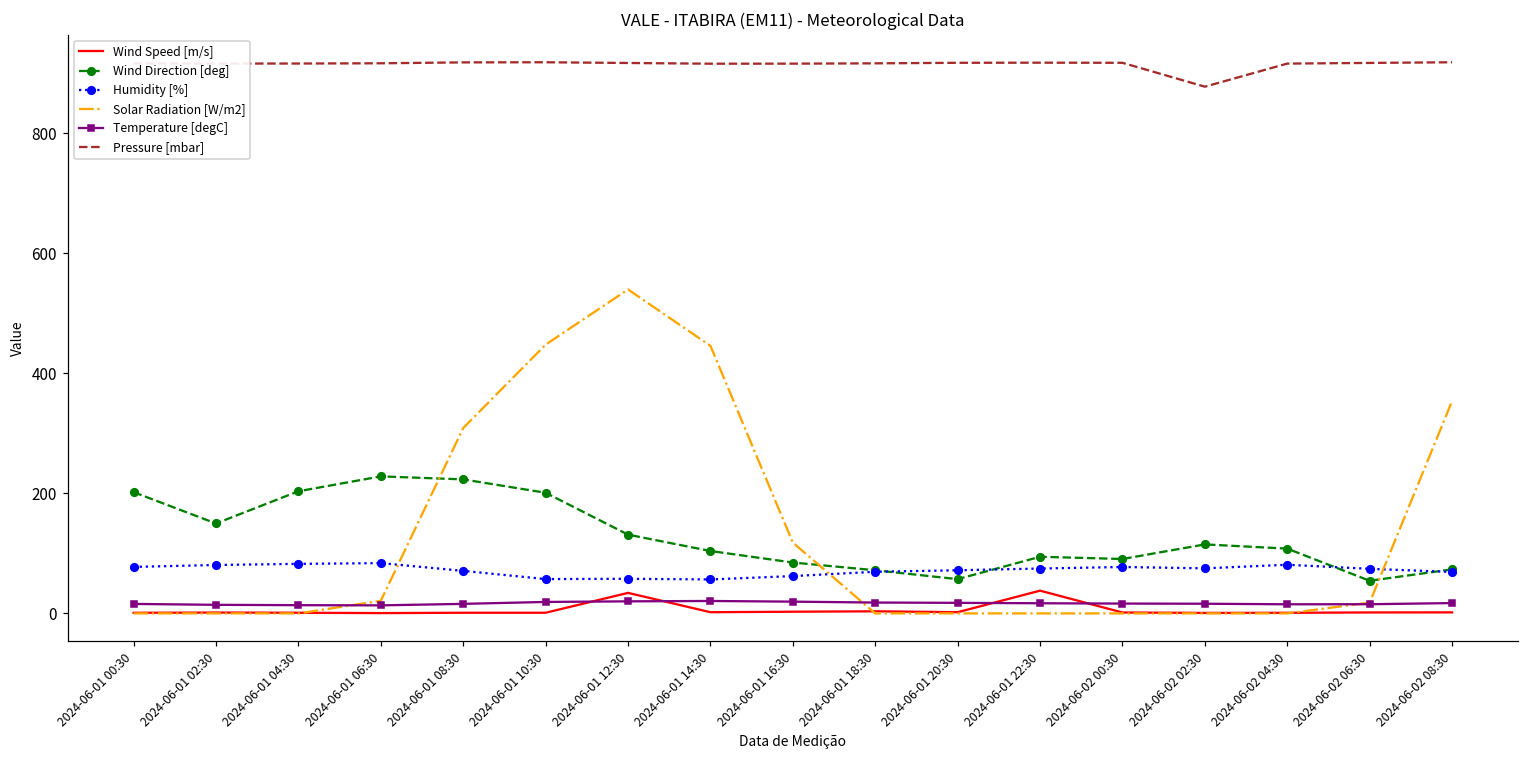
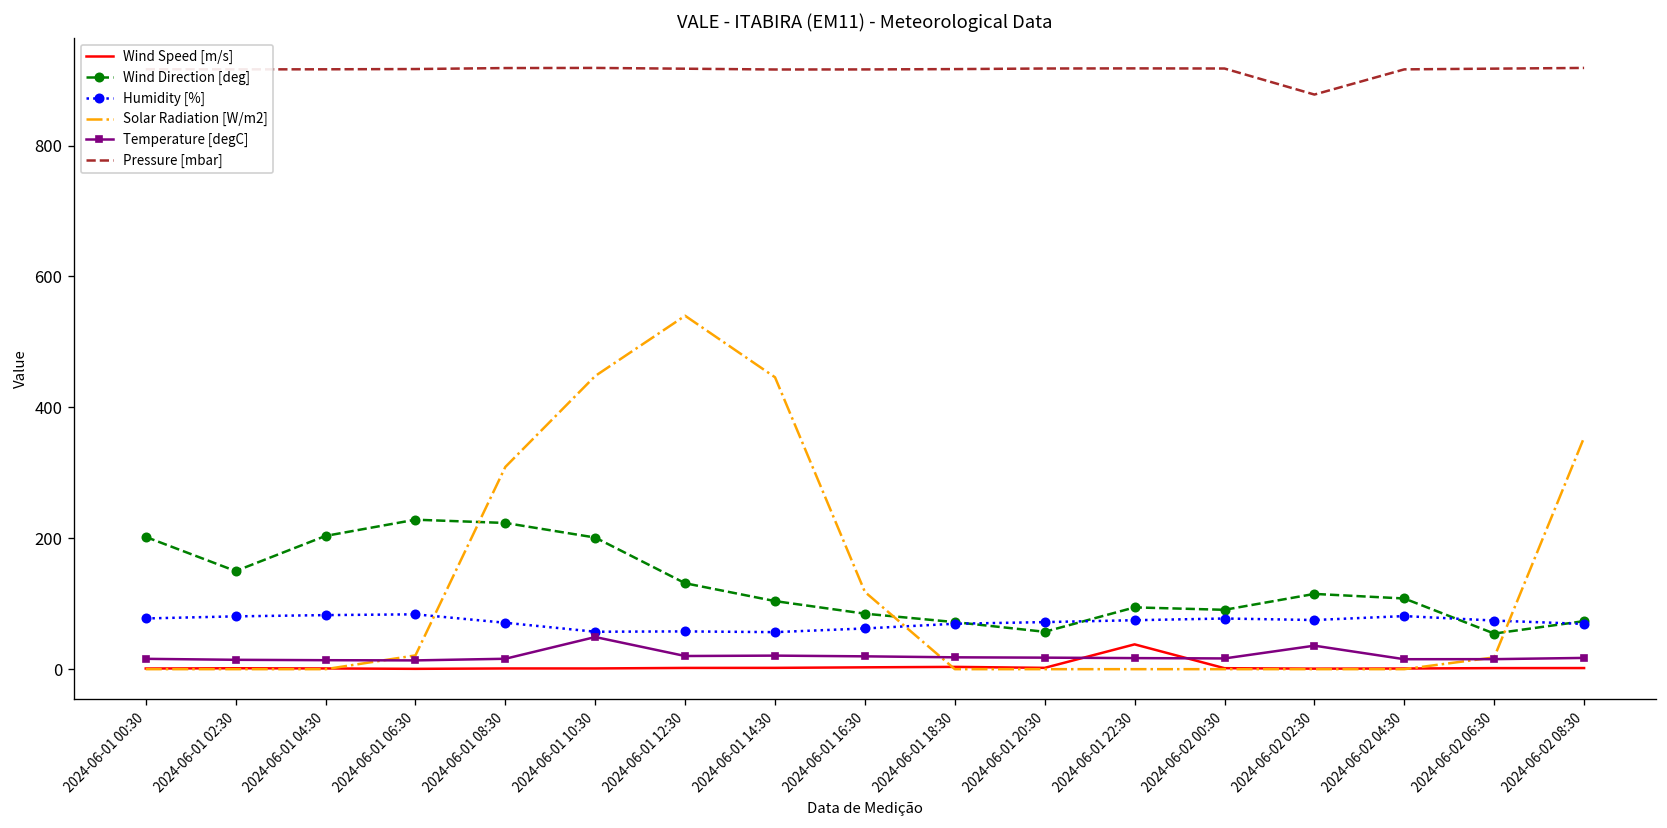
Temperature [degC], 2024-06-01 10:30: 20 -> 50
Wind Speed [m/s], 2024-06-01 12:30: 30 -> 0
Temperature [degC], 2024-06-02 02:30: 20 -> 40
